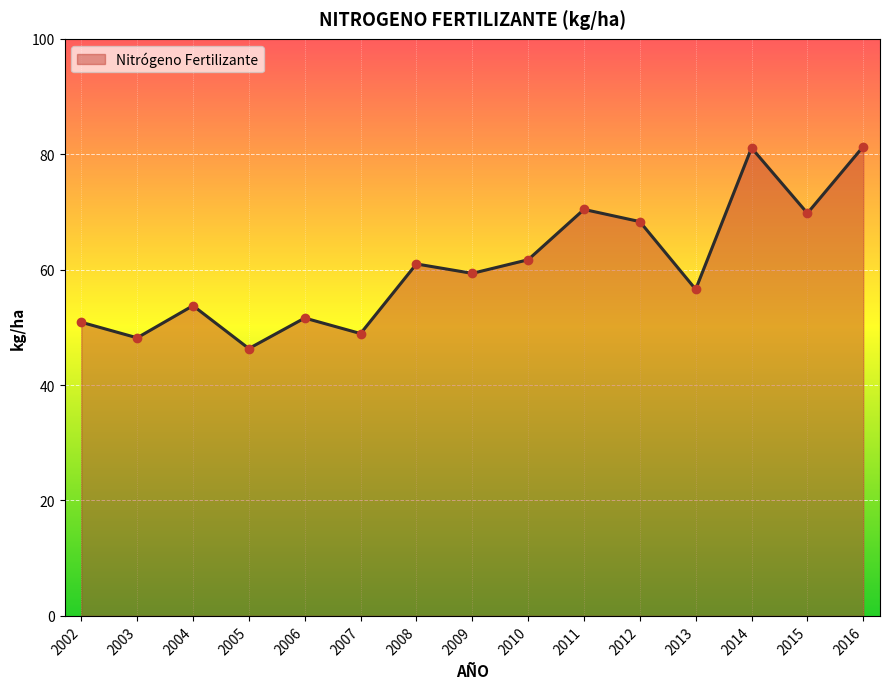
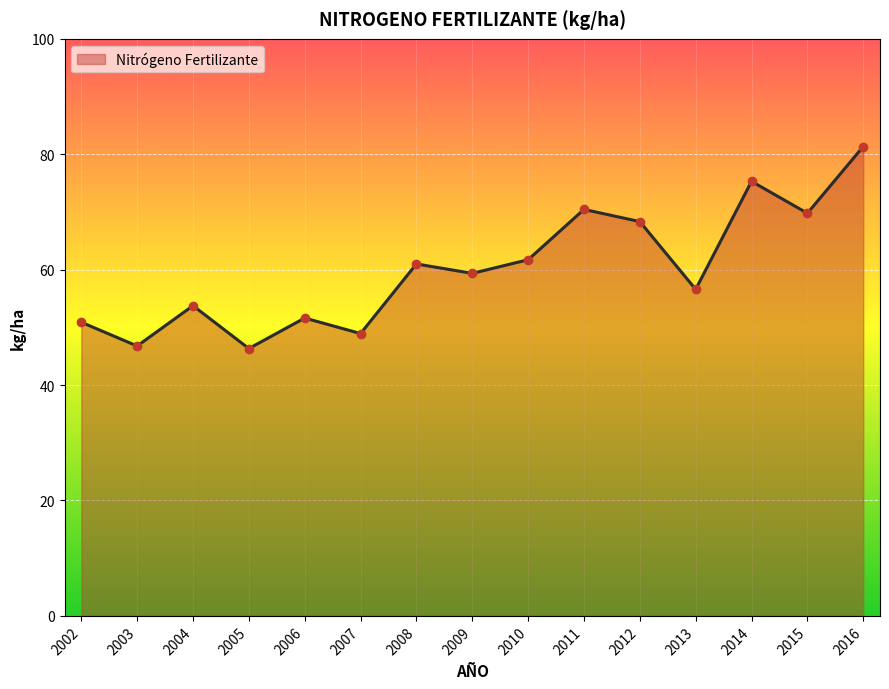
2003: 48 -> 47
2014: 81 -> 75
